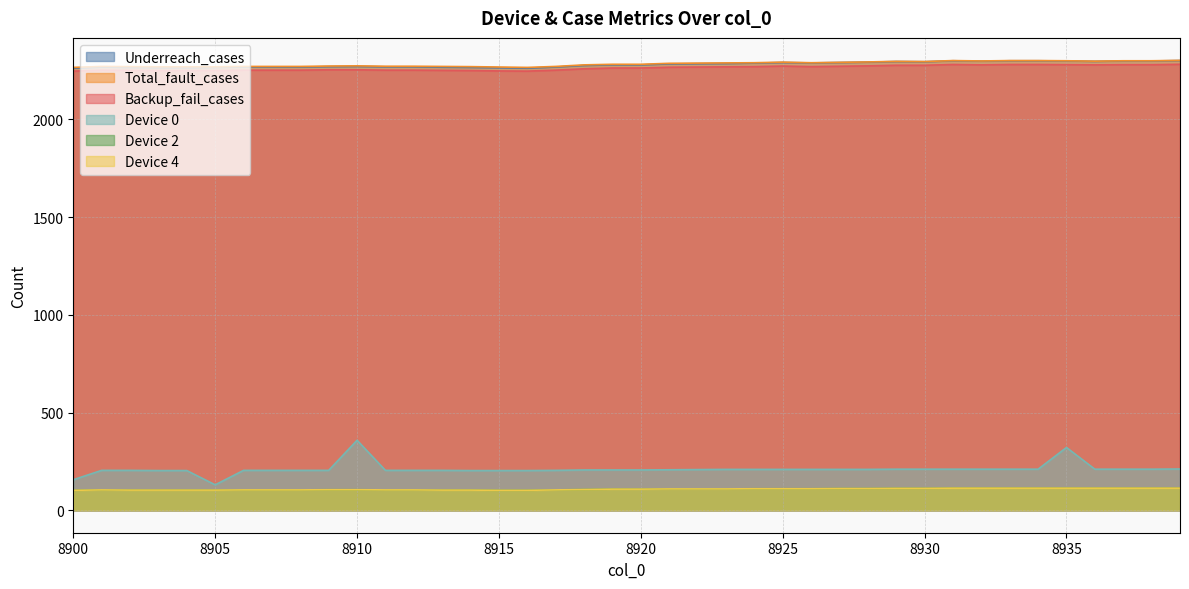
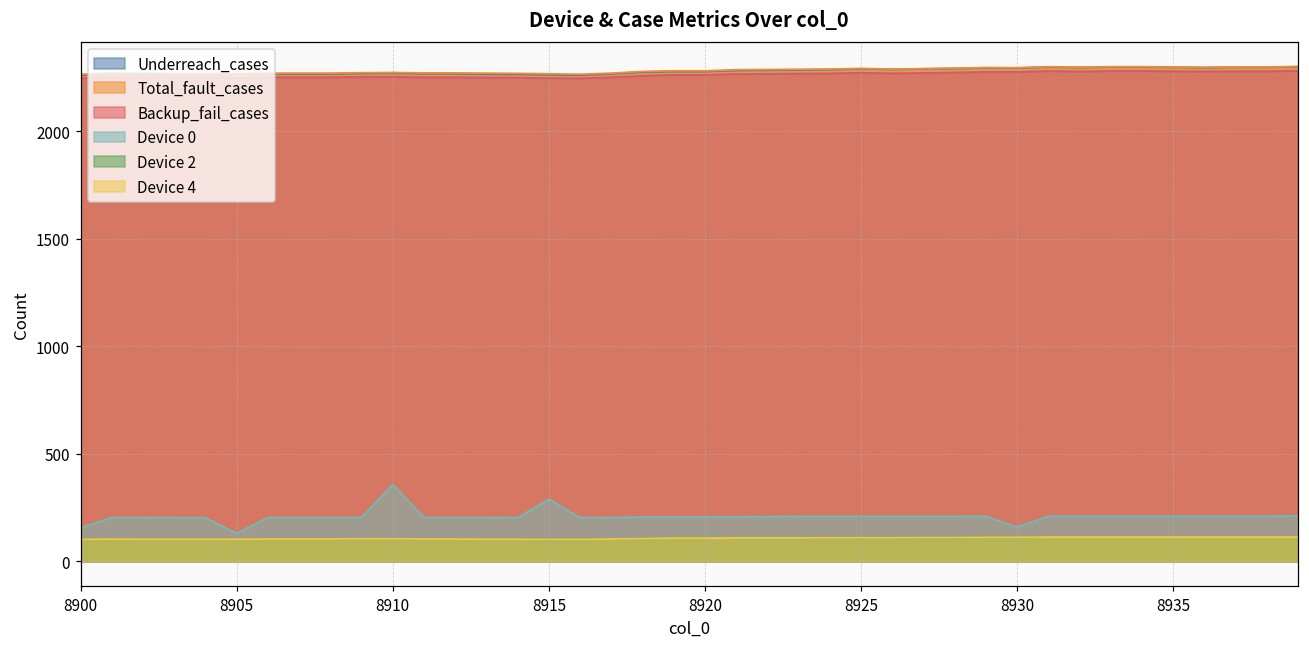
Device 0, 8915: 200 -> 290
Device 0, 8930: 210 -> 160
Device 0, 8935: 320 -> 210
